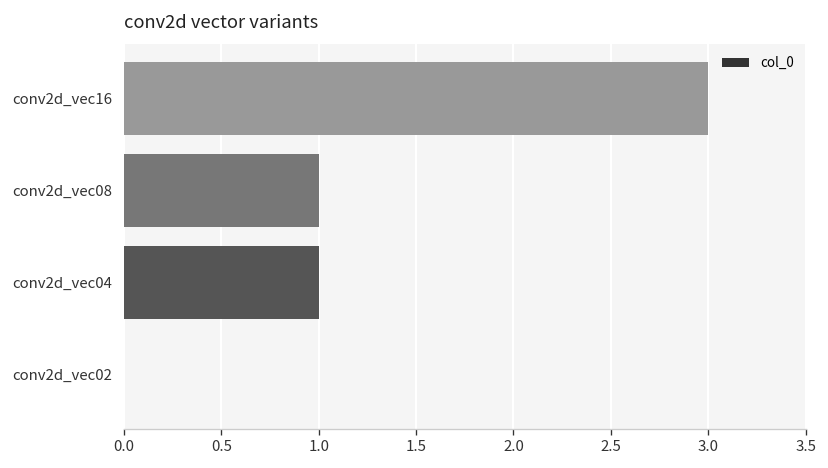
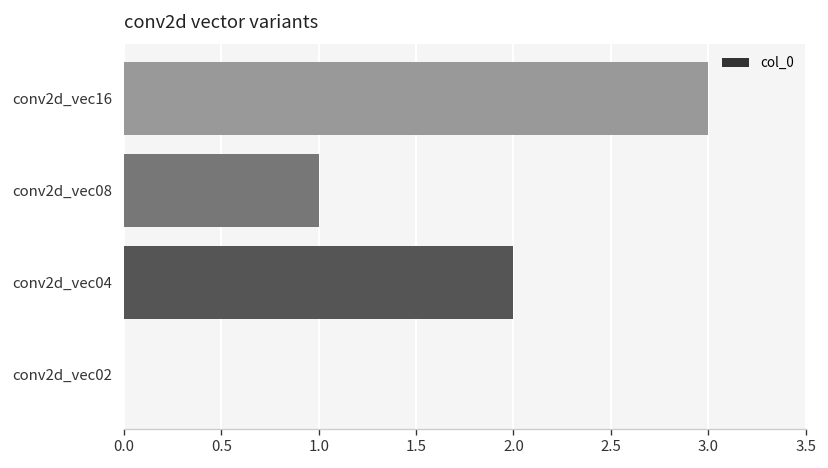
conv2d_vec04: 1 -> 2
